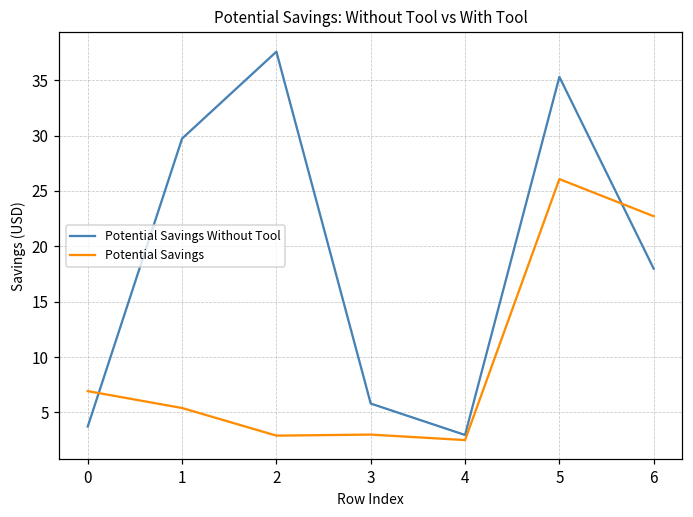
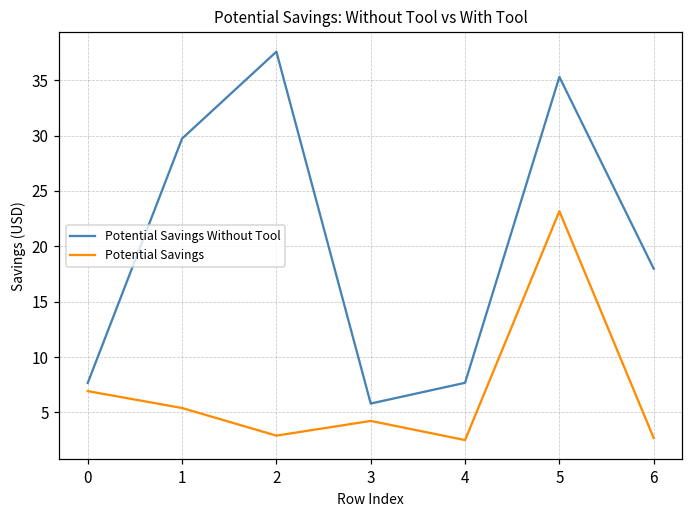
Potential Savings Without Tool, 0: 3.7 -> 7.7
Potential Savings, 3: 3.0 -> 4.2
Potential Savings Without Tool, 4: 3.0 -> 7.7
Potential Savings, 5: 26.1 -> 23.2
Potential Savings, 6: 22.7 -> 2.7
